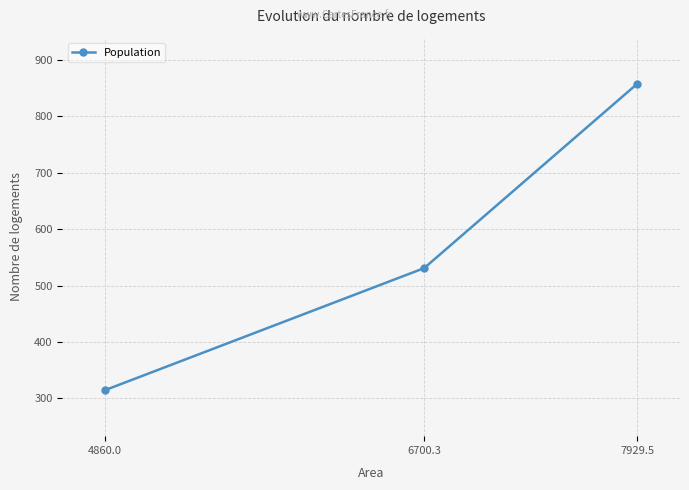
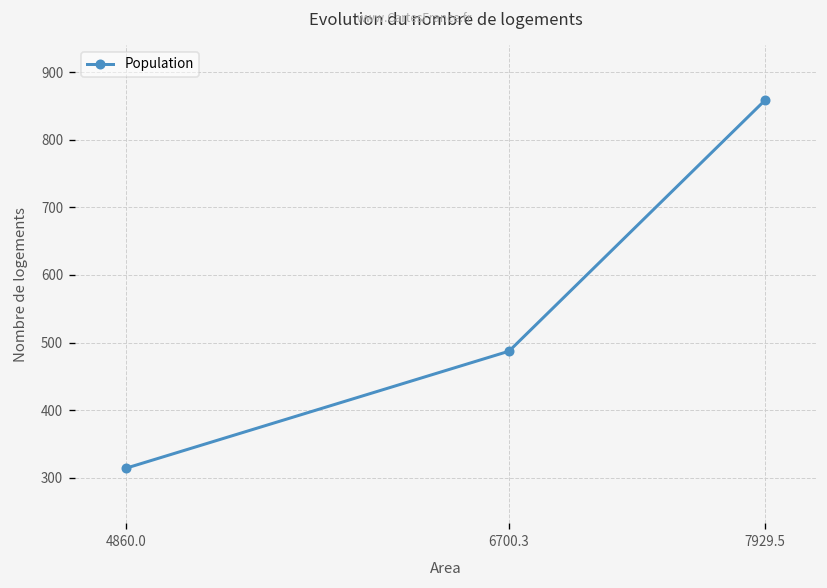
6700.3: 530 -> 490
